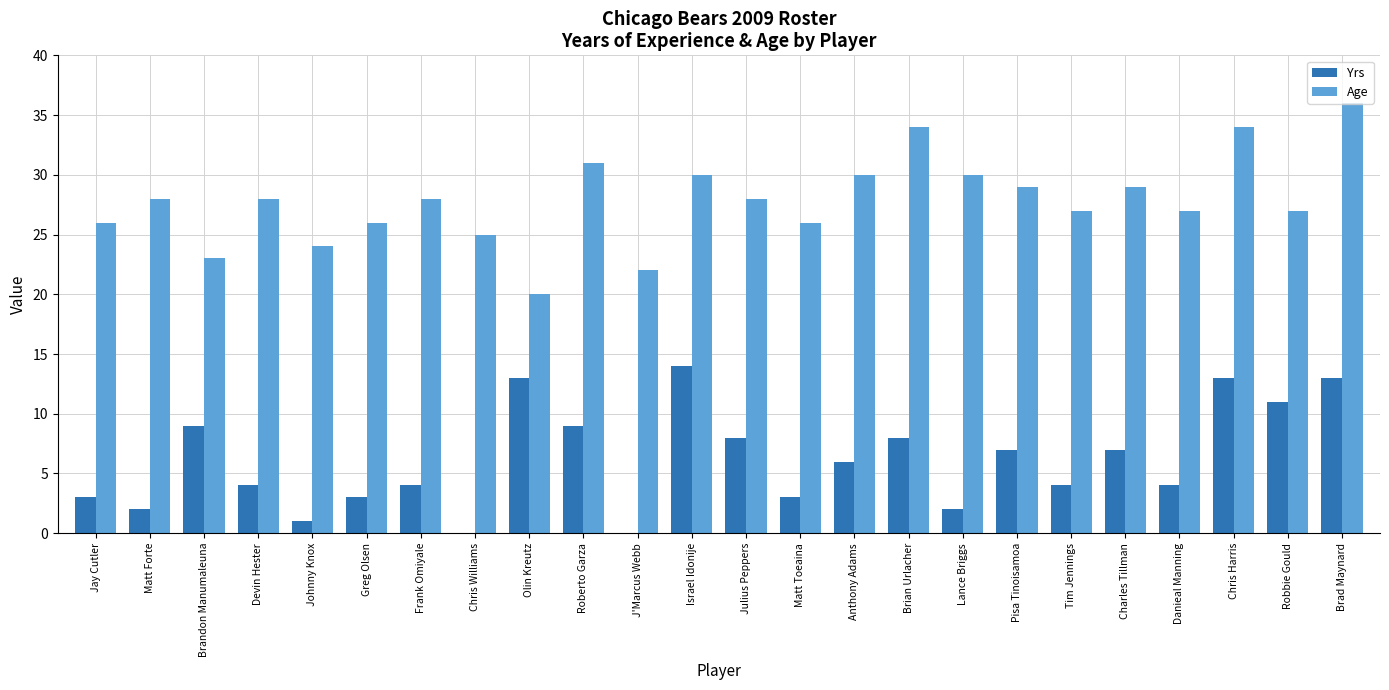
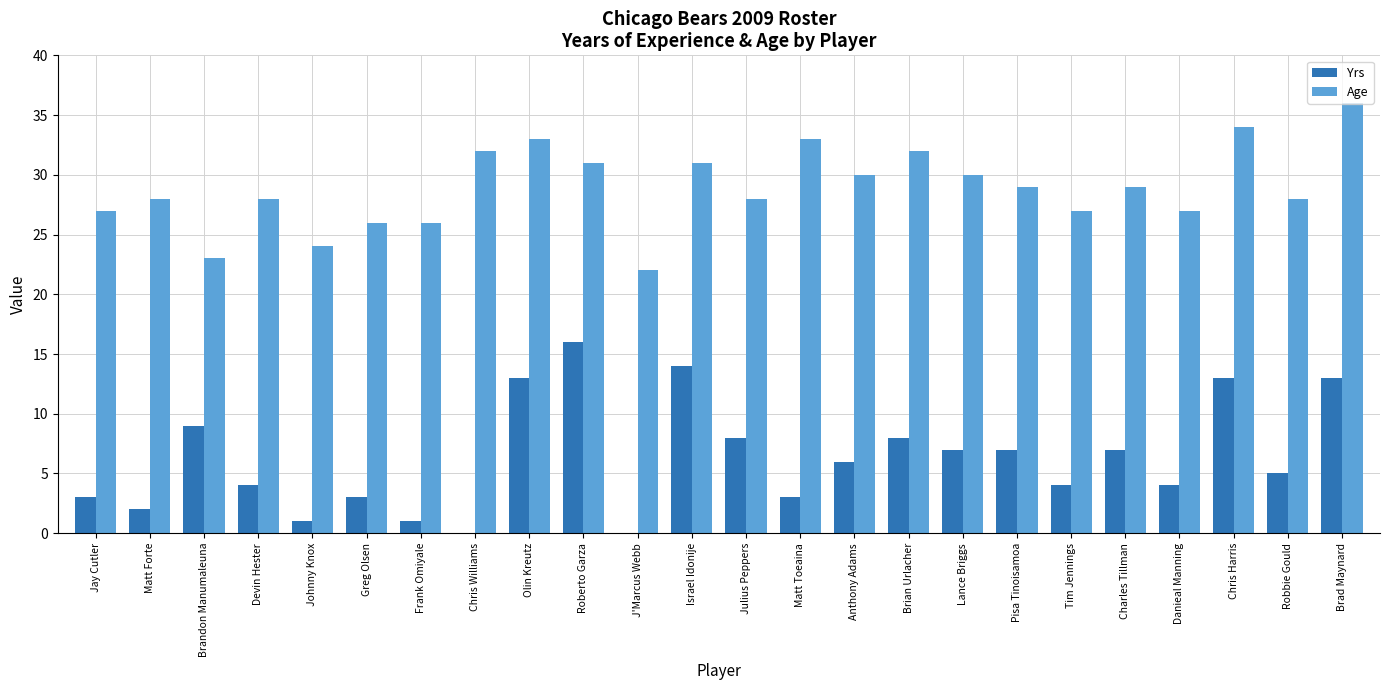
Age, Jay Cutler: 26 -> 27
Yrs, Frank Omiyale: 4 -> 1
Age, Frank Omiyale: 28 -> 26
Age, Chris Williams: 25 -> 32
Age, Olin Kreutz: 20 -> 33
Yrs, Roberto Garza: 9 -> 16
Age, Israel Idonije: 30 -> 31
Age, Matt Toeaina: 26 -> 33
Age, Brian Urlacher: 34 -> 32
Yrs, Lance Briggs: 2 -> 7
Yrs, Robbie Gould: 11 -> 5
Age, Robbie Gould: 27 -> 28
